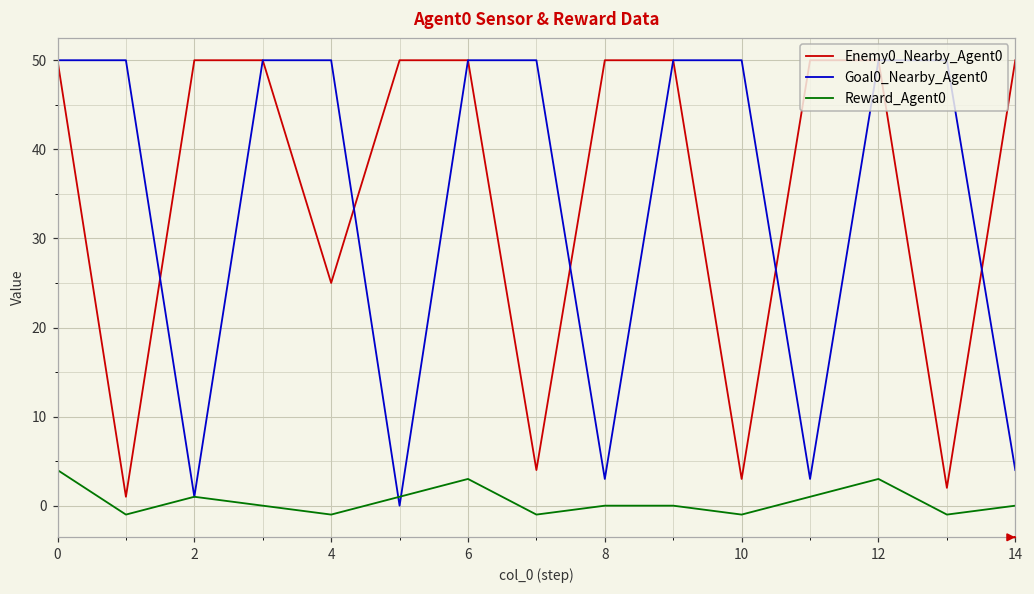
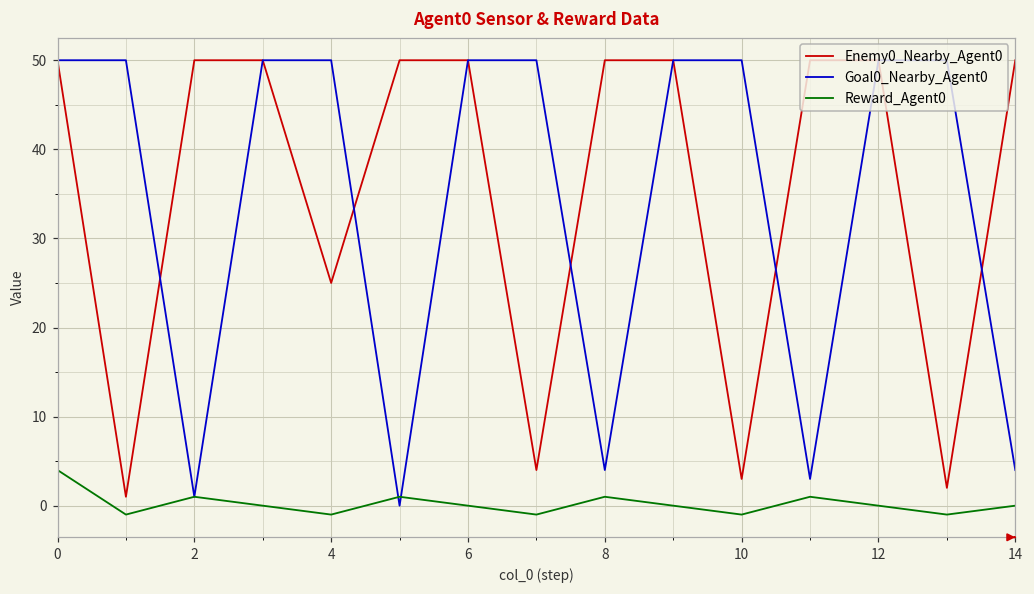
Reward_Agent0, 6: 3 -> 0
Goal0_Nearby_Agent0, 8: 3 -> 4
Reward_Agent0, 8: 0 -> 1
Reward_Agent0, 12: 3 -> 0
